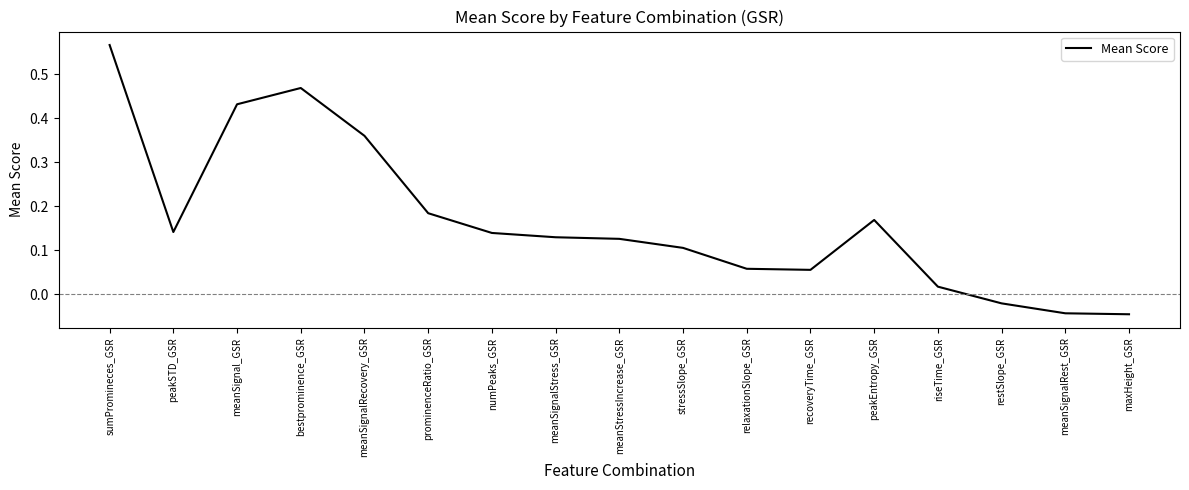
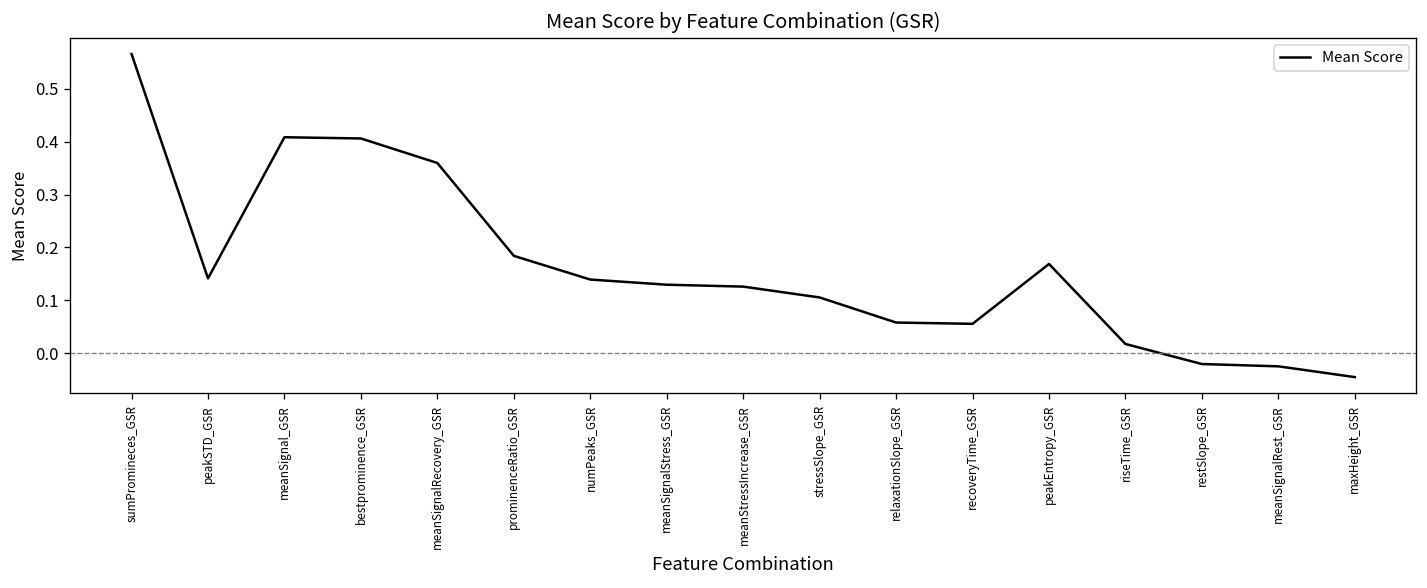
meanSignal_GSR: 0.43 -> 0.41
bestprominence_GSR: 0.47 -> 0.41
meanSignalRest_GSR: -0.04 -> -0.03
